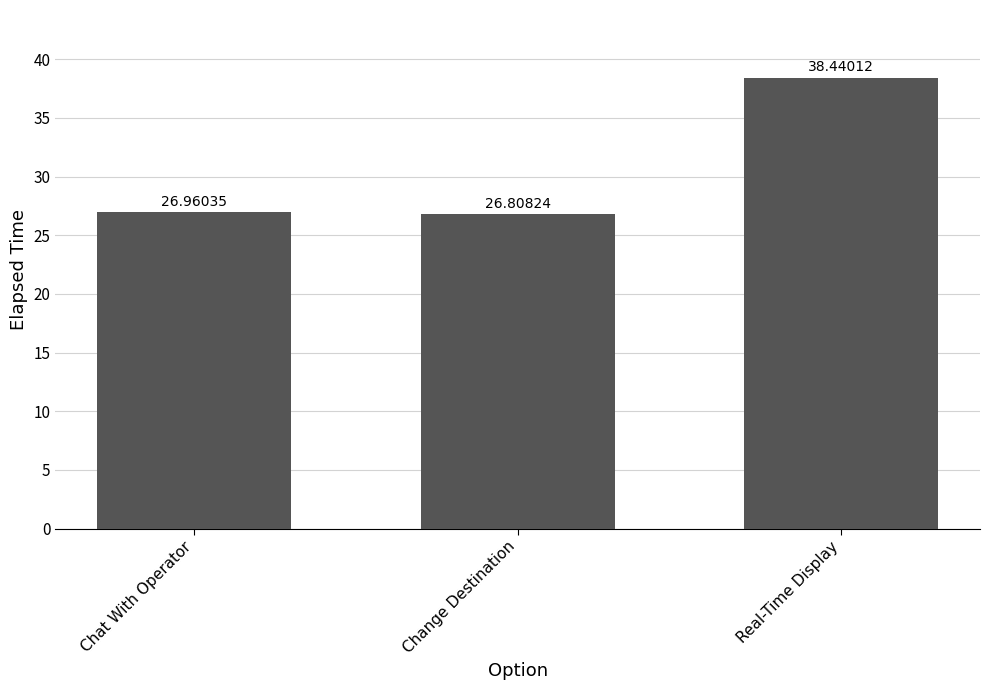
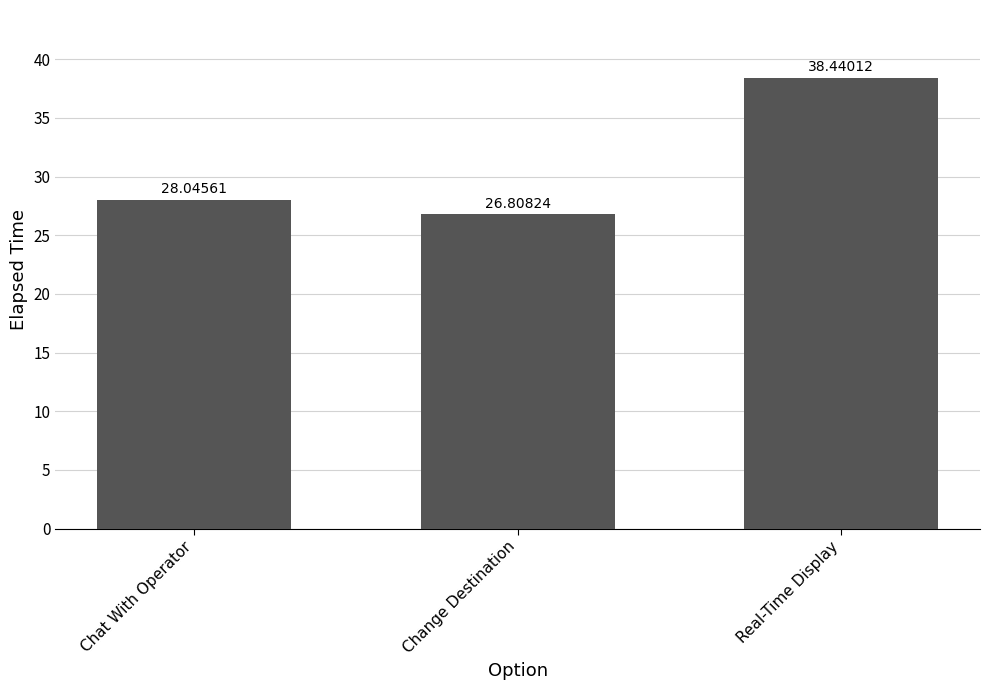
Chat With Operator: 26.96035 -> 28.04561
